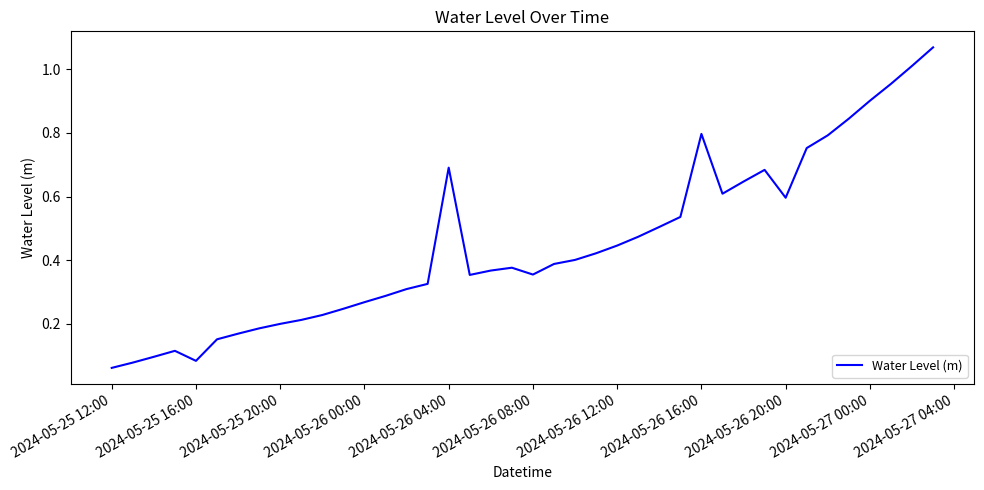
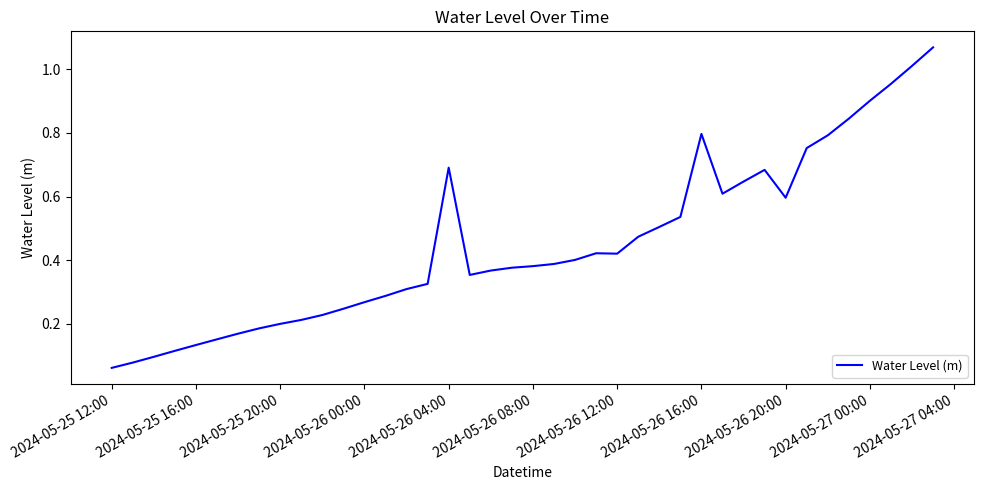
2024-05-25 16:00: 0.08 -> 0.13
2024-05-26 08:00: 0.35 -> 0.38
2024-05-26 12:00: 0.45 -> 0.42
